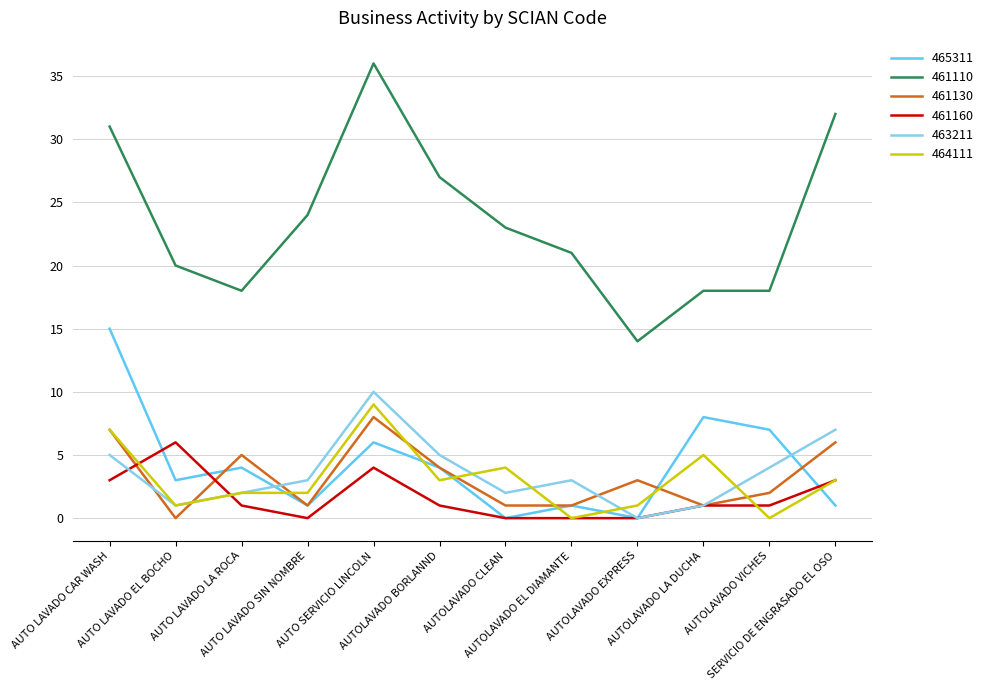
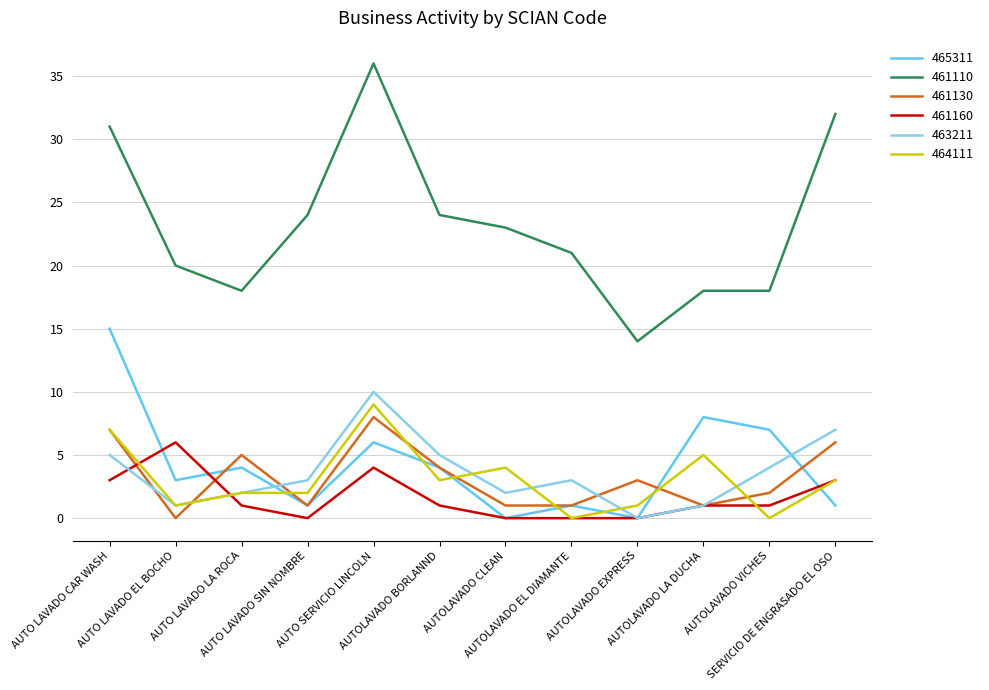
461110, AUTOLAVADO BORLANND: 27 -> 24
